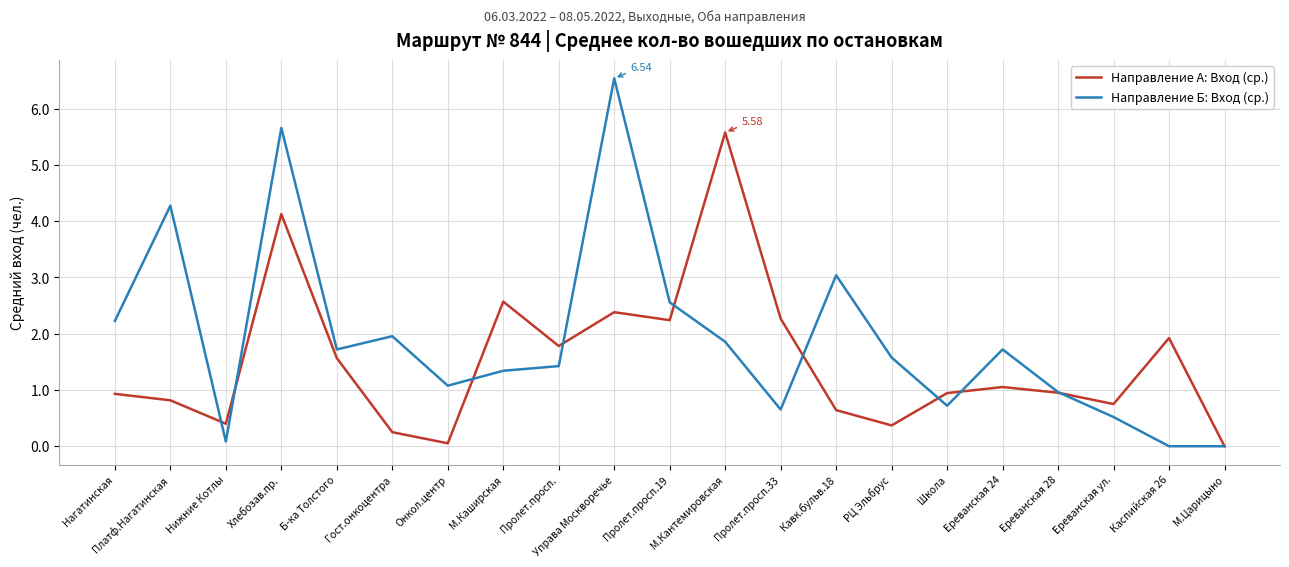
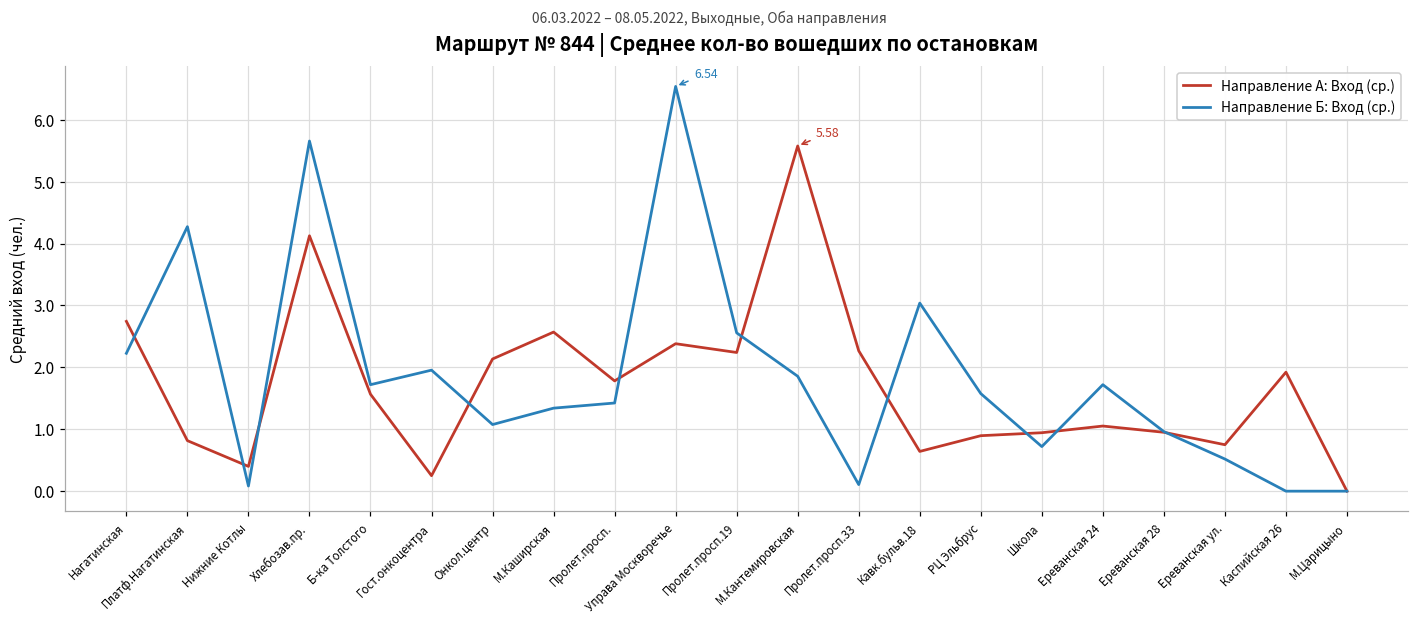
Направление А: Вход (ср.), Нагатинская: 0.9 -> 2.7
Направление А: Вход (ср.), Онкол.центр: 0.1 -> 2.1
Направление Б: Вход (ср.), Пролет.просп.33: 0.7 -> 0.1
Направление А: Вход (ср.), РЦ Эльбрус: 0.4 -> 0.9
